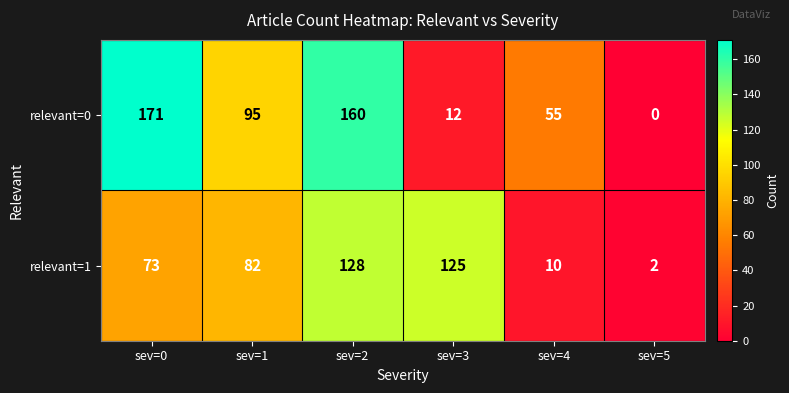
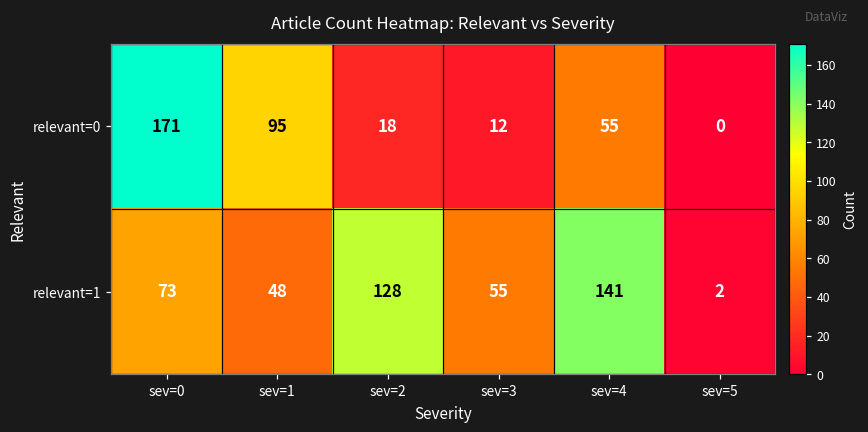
relevant=0, sev=2: 160 -> 18
relevant=1, sev=1: 82 -> 48
relevant=1, sev=3: 125 -> 55
relevant=1, sev=4: 10 -> 141
